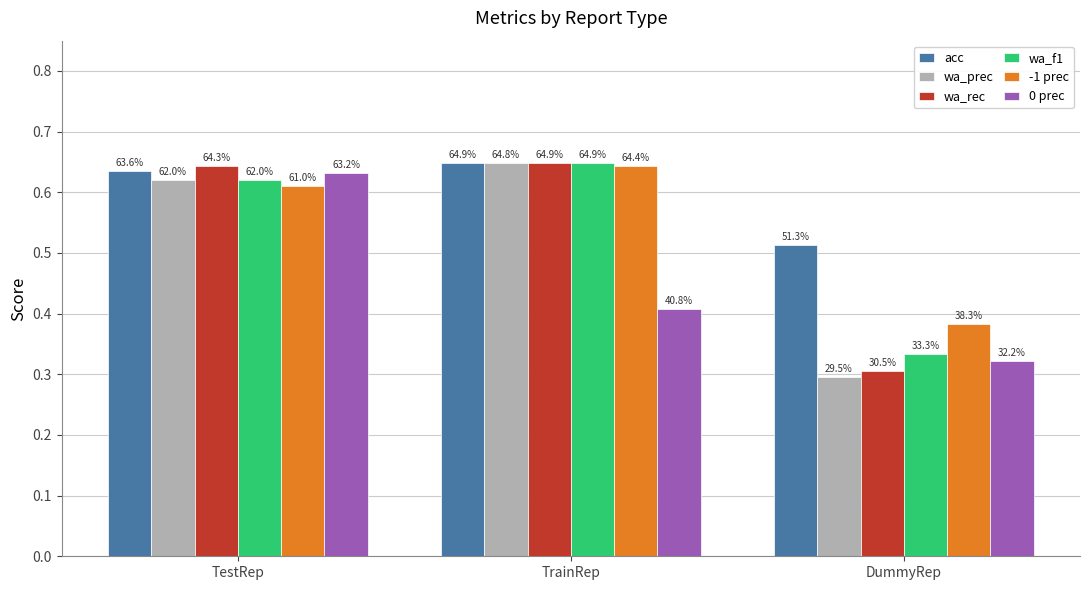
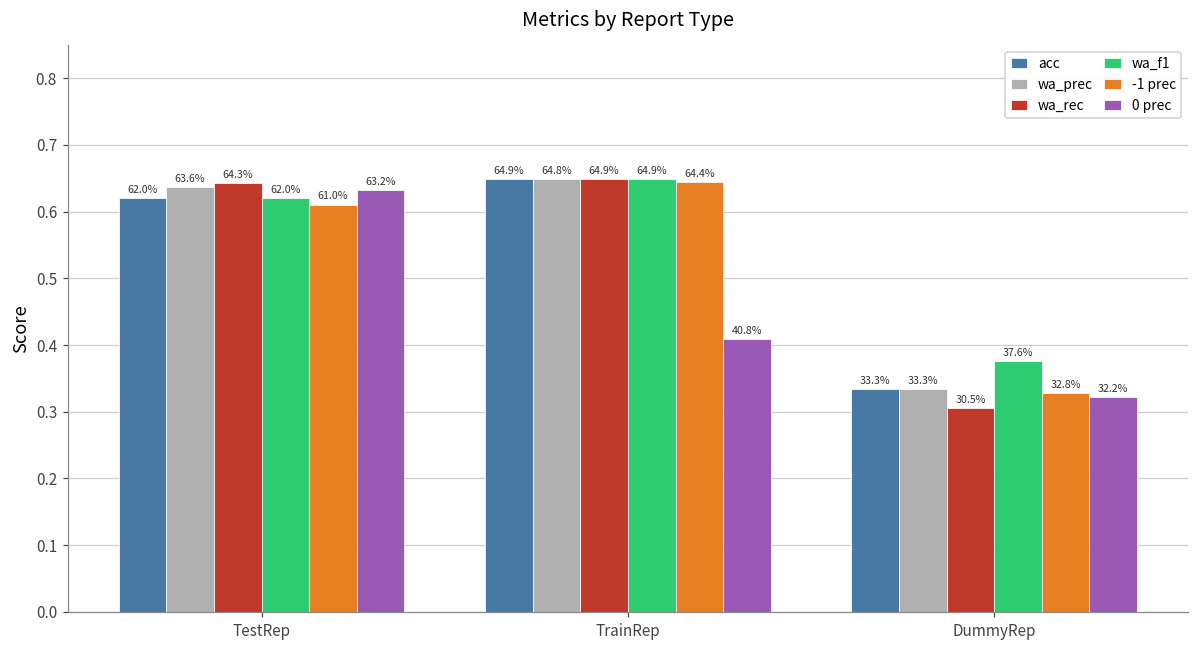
acc, TestRep: 63.6% -> 62.0%
wa_prec, TestRep: 62.0% -> 63.6%
acc, DummyRep: 51.3% -> 33.3%
wa_prec, DummyRep: 29.5% -> 33.3%
wa_f1, DummyRep: 33.3% -> 37.6%
-1 prec, DummyRep: 38.3% -> 32.8%
